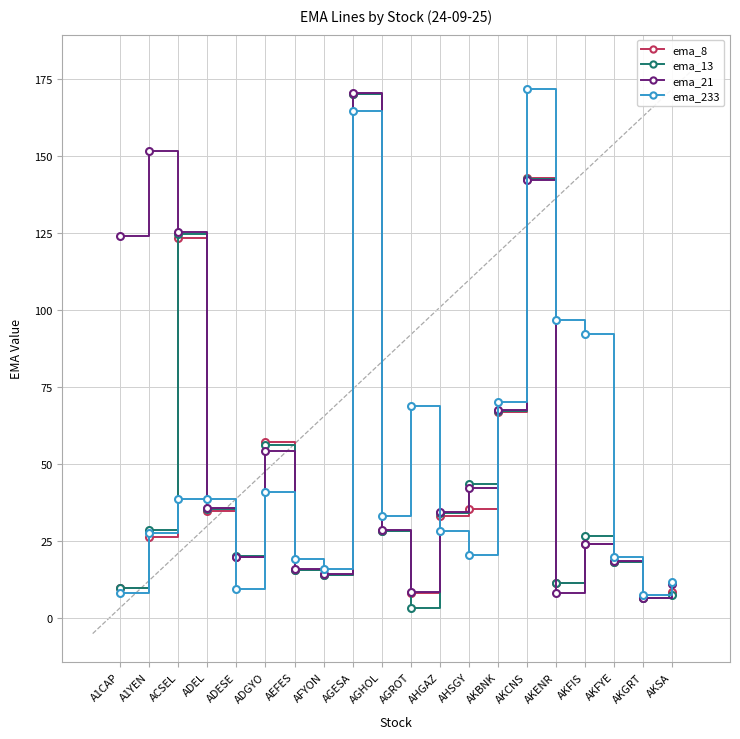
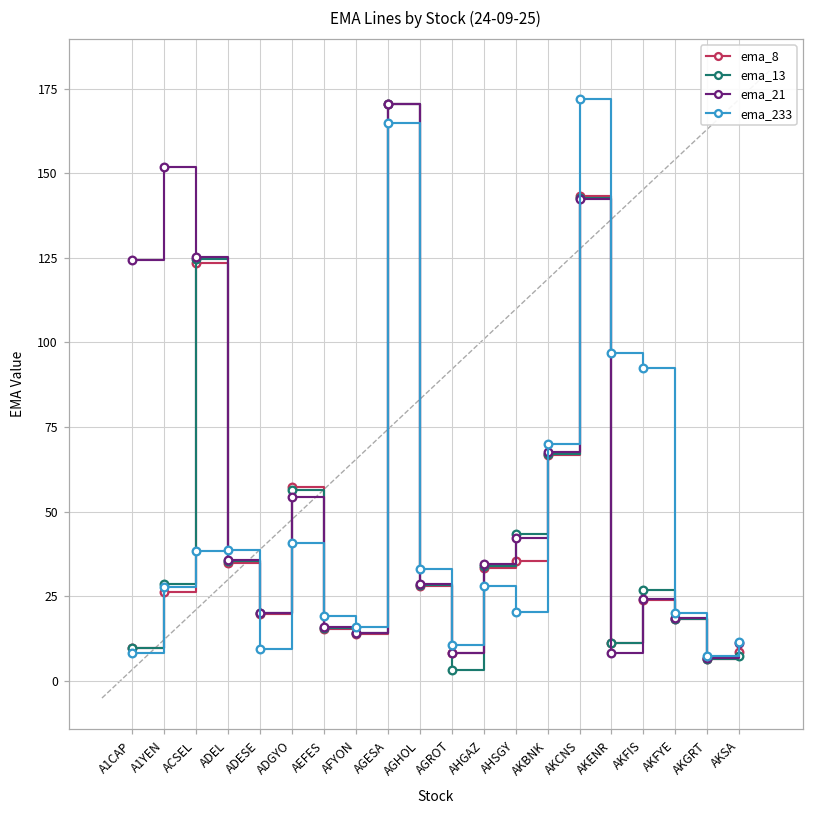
ema_233, AGROT: 69 -> 11
